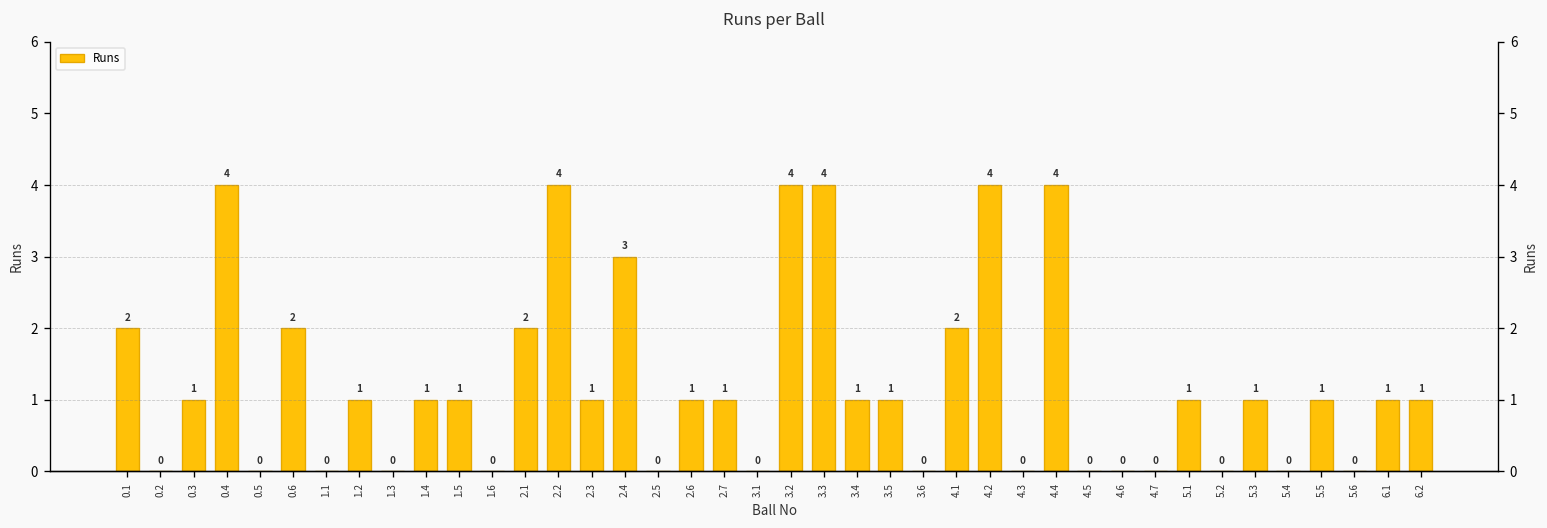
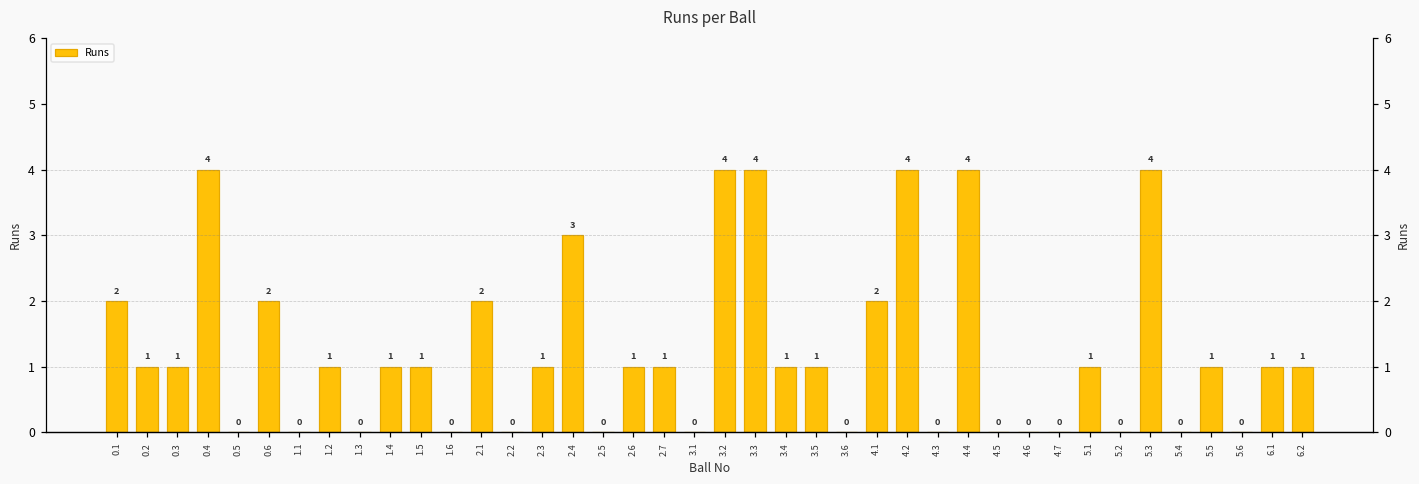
0.2: 0 -> 1
2.2: 4 -> 0
5.3: 1 -> 4
